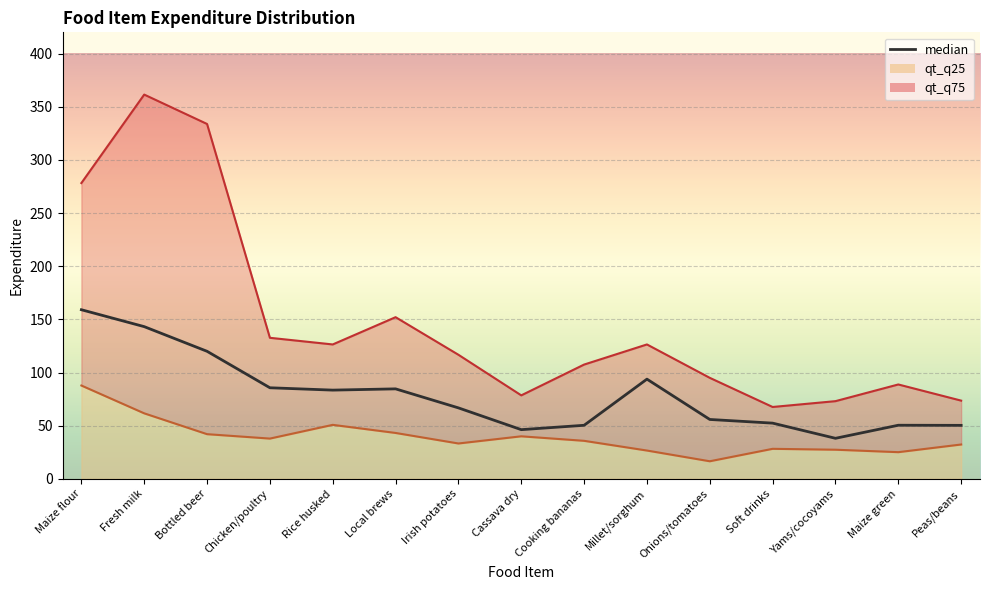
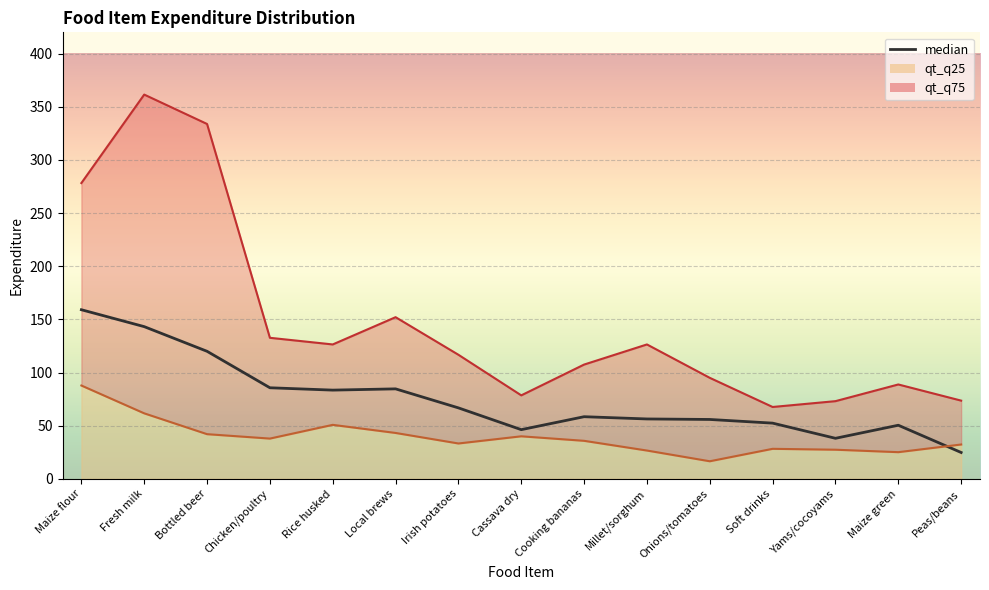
median, Cooking bananas: 50 -> 58
median, Millet/sorghum: 94 -> 56
median, Peas/beans: 50 -> 25
